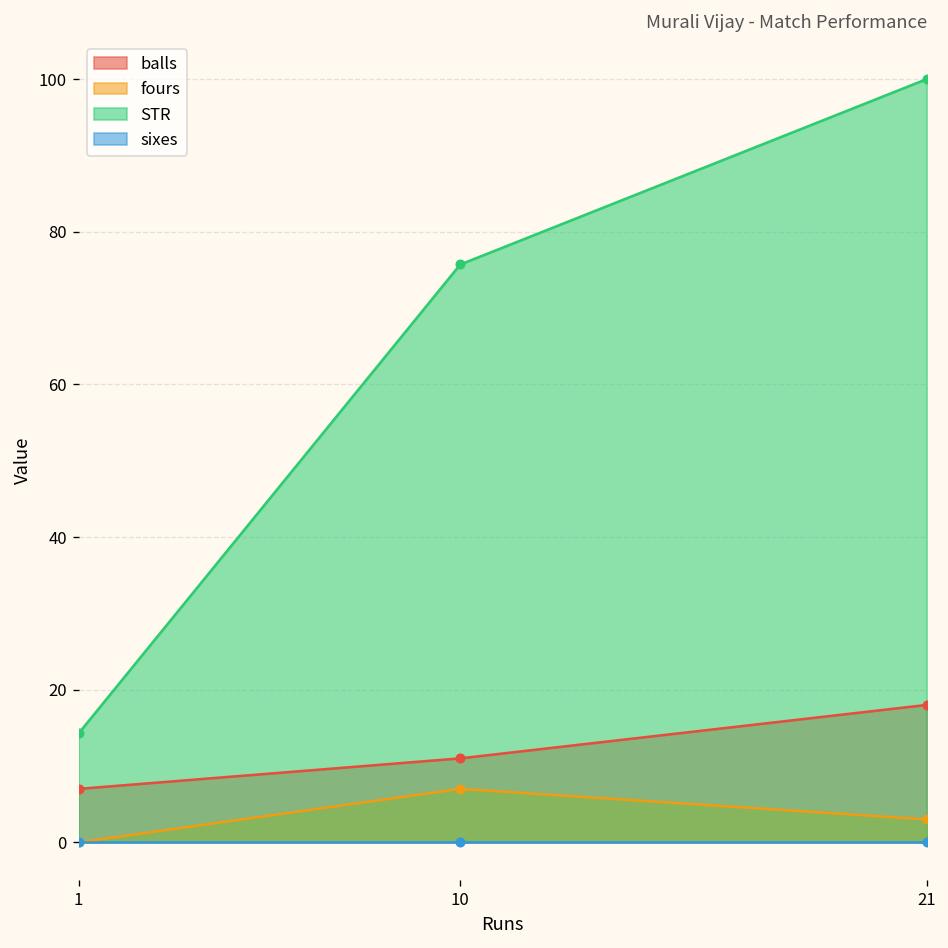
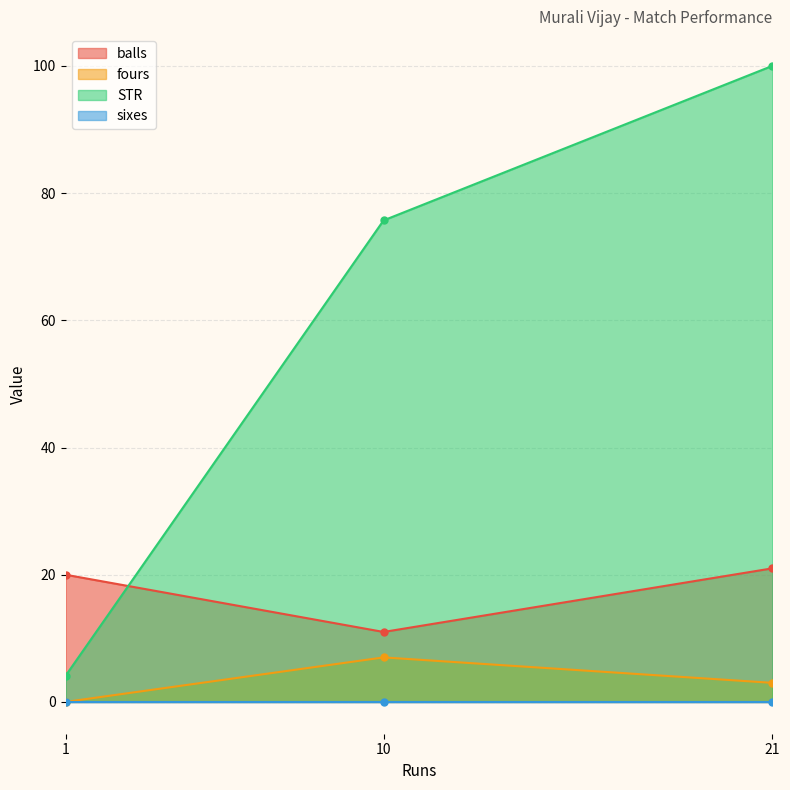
balls, 1: 7 -> 20
STR, 1: 14 -> 4
balls, 21: 18 -> 21
